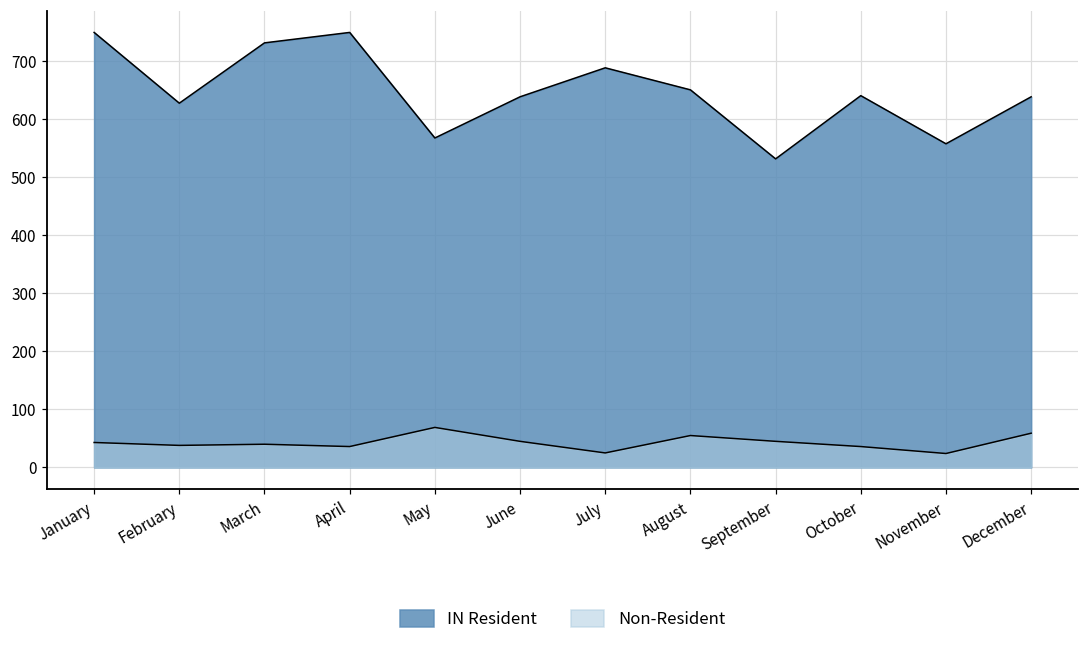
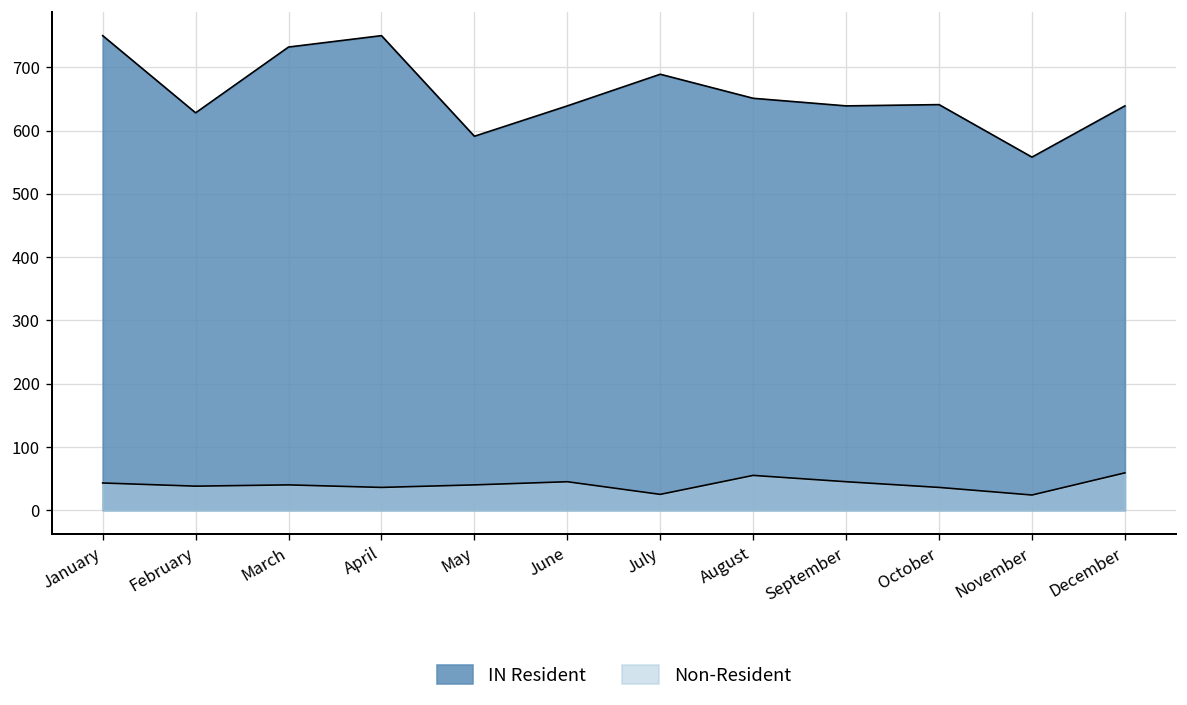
IN Resident, May: 570 -> 590
Non-Resident, May: 70 -> 40
IN Resident, September: 530 -> 640
